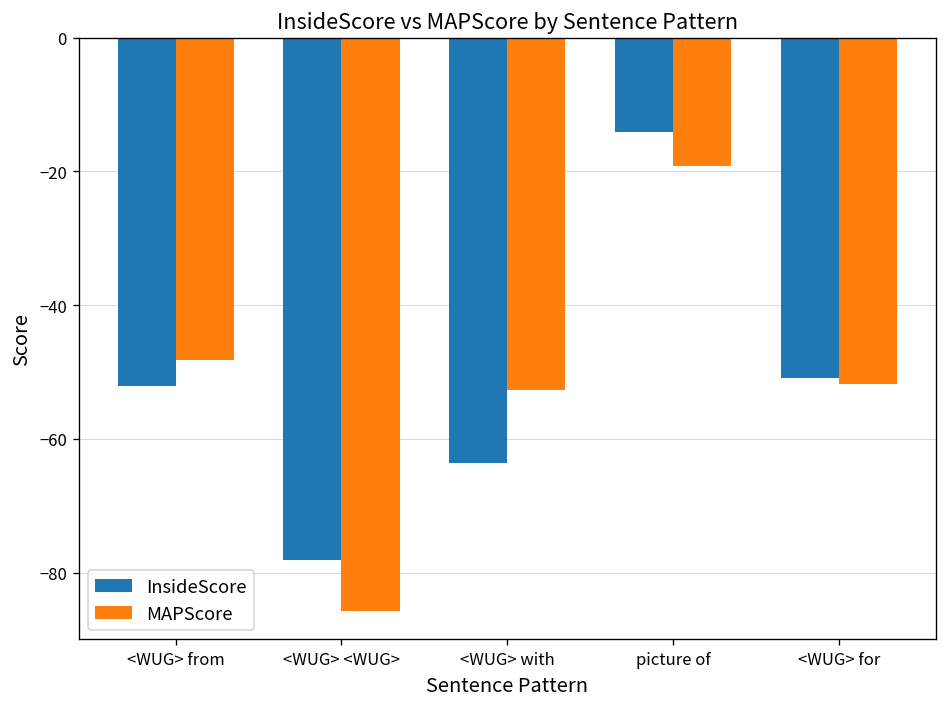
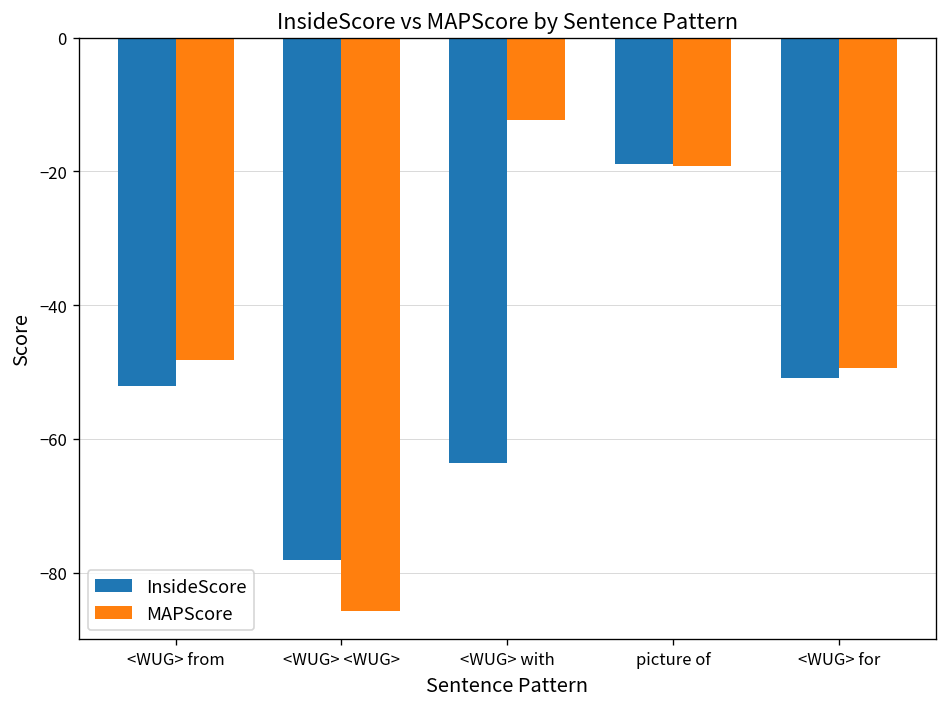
MAPScore, <WUG> with: -53 -> -12
InsideScore, picture of: -14 -> -19
MAPScore, <WUG> for: -52 -> -49
